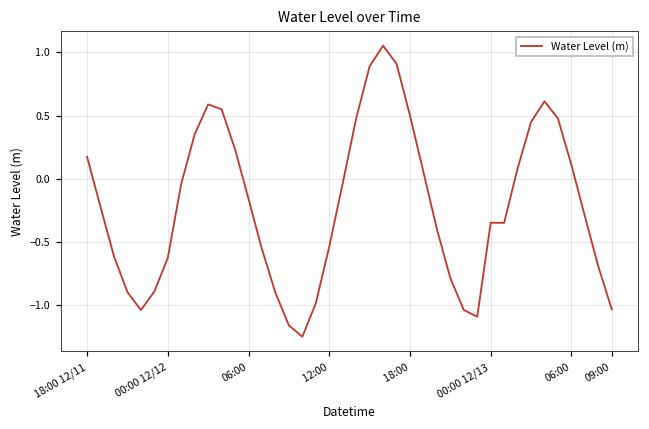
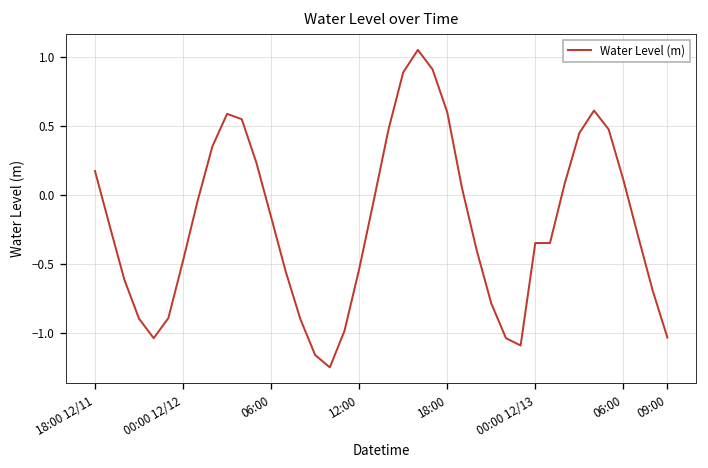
00:00 12/12: -0.62 -> -0.47
18:00: 0.50 -> 0.60
